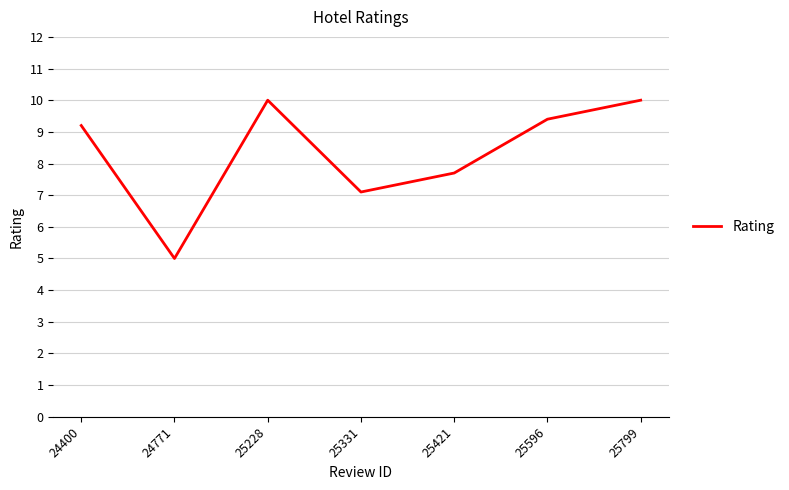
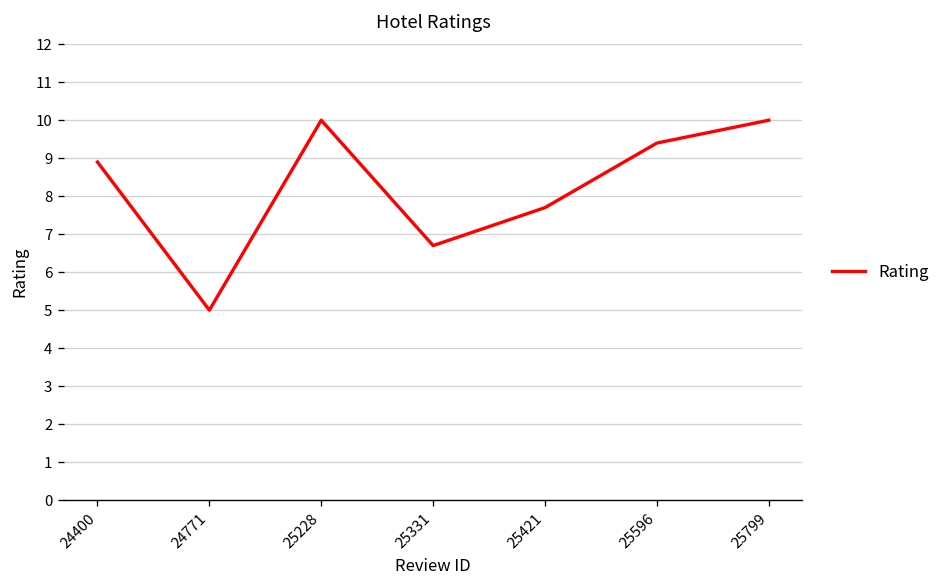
24400: 9.2 -> 8.9
25331: 7.1 -> 6.7
